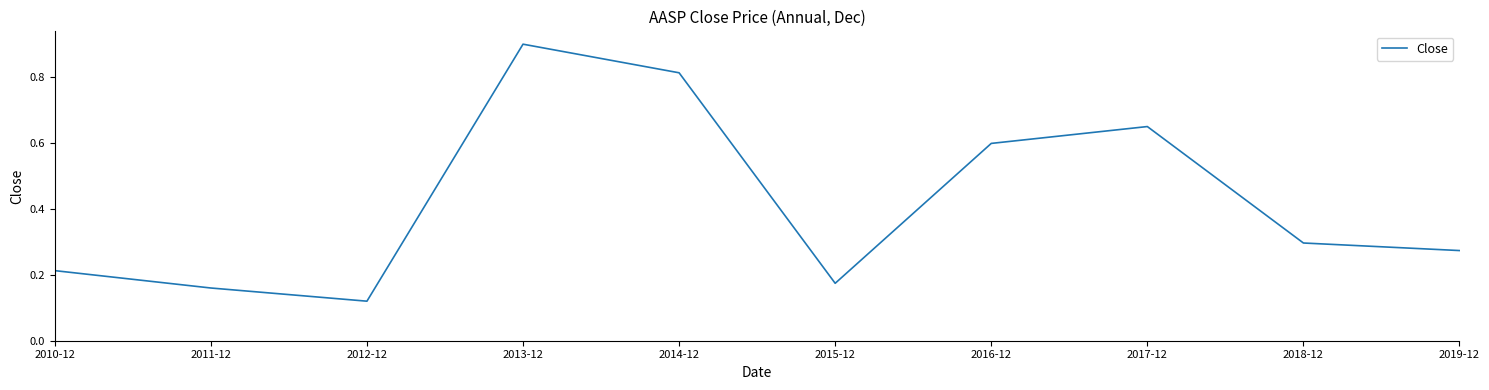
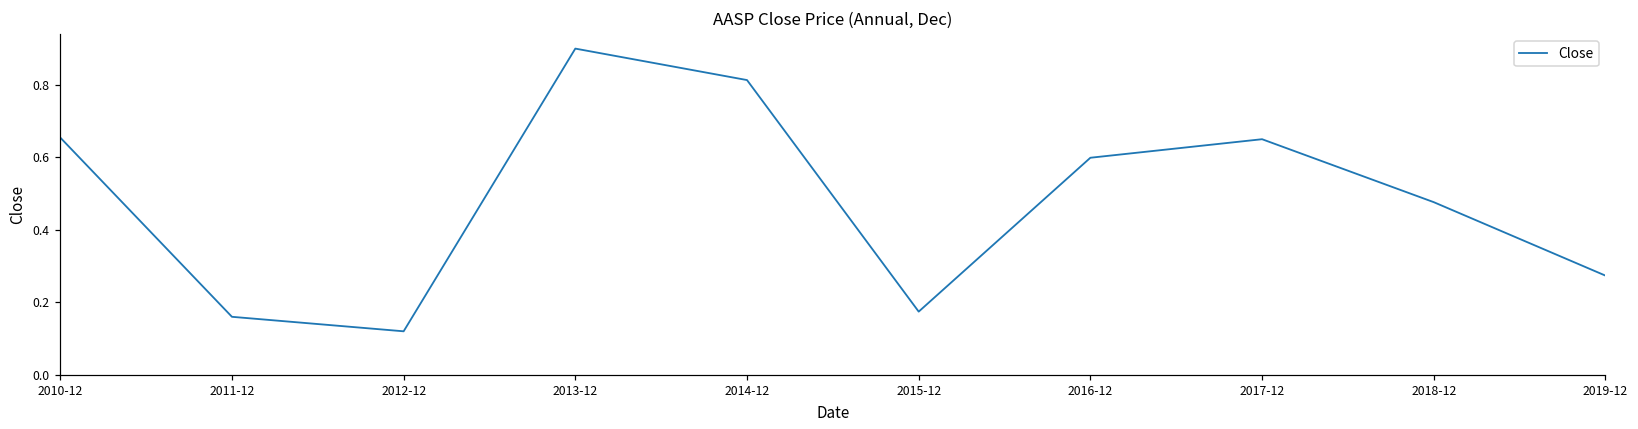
2010-12: 0.21 -> 0.65
2018-12: 0.30 -> 0.48
